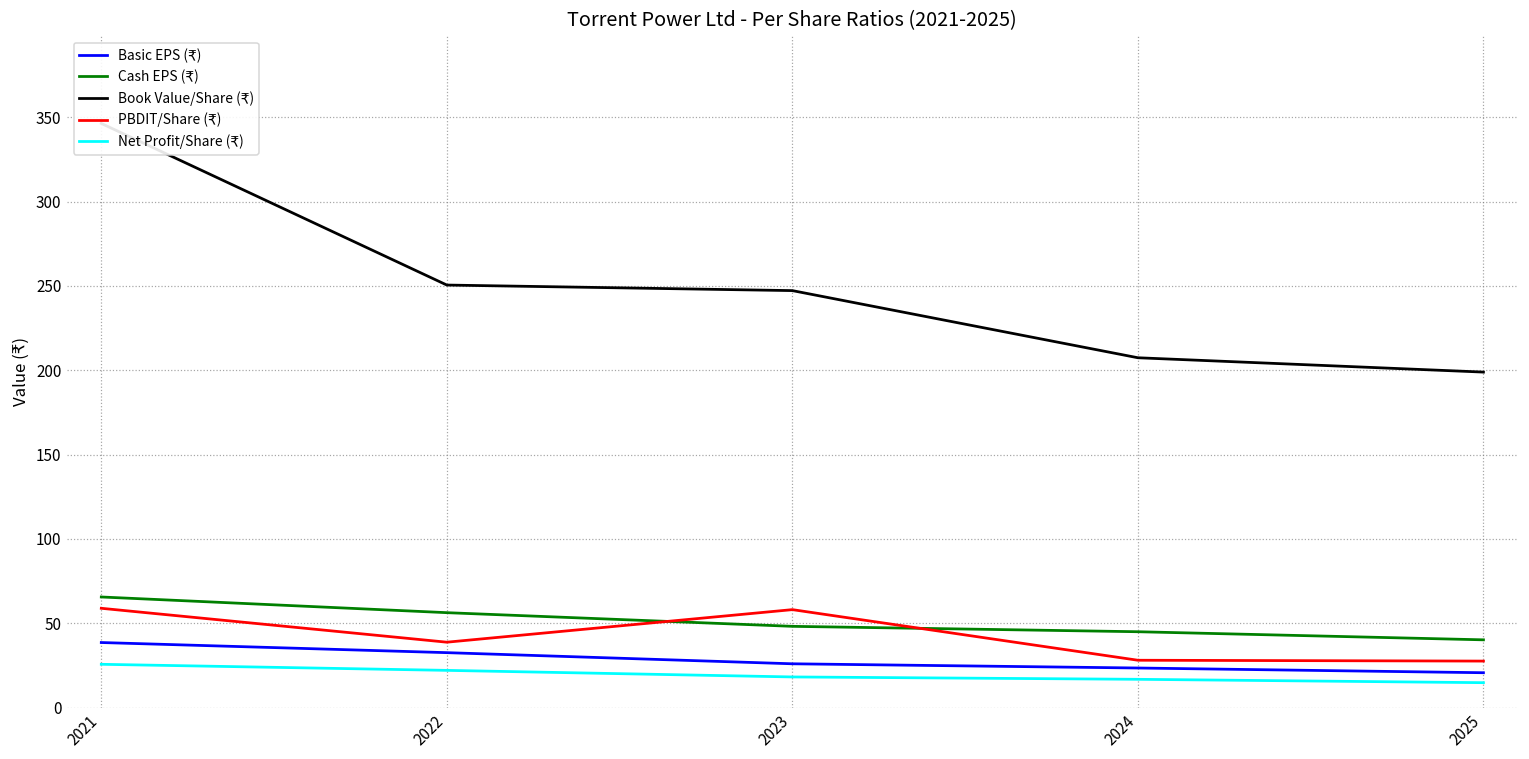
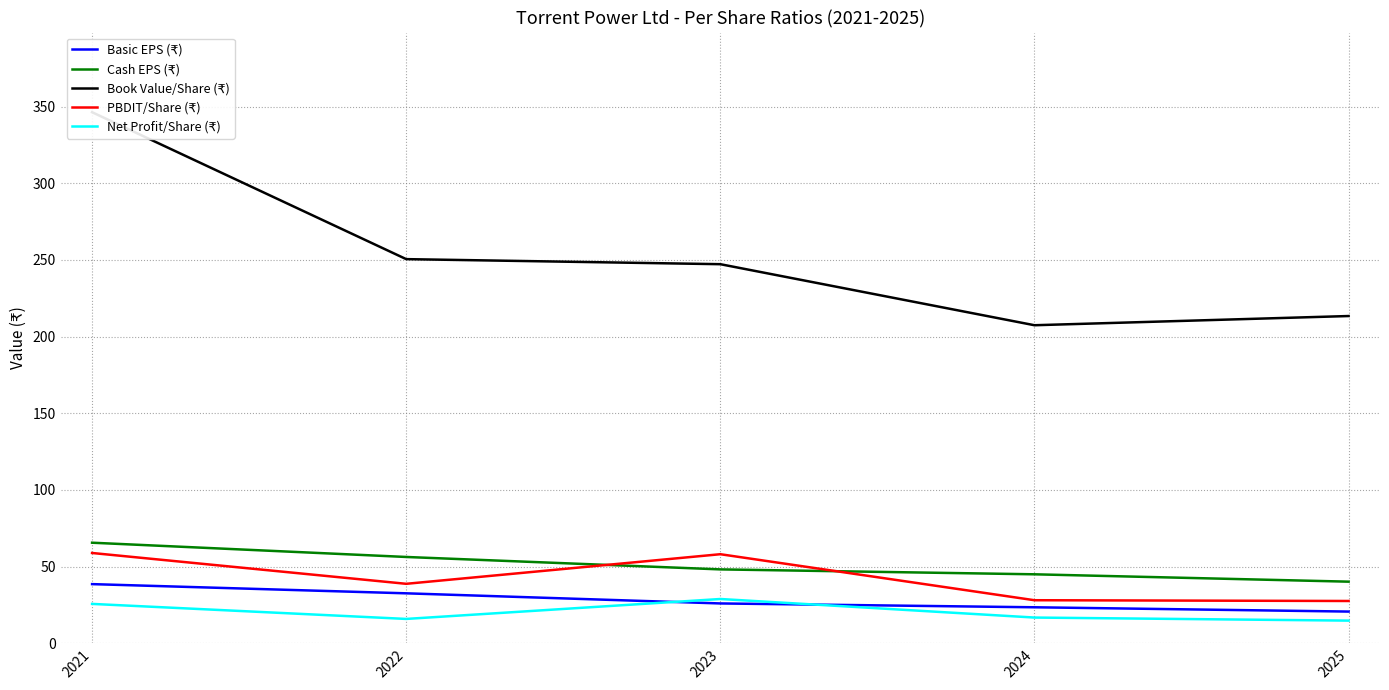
Net Profit/Share (₹), 2022: 22 -> 16
Net Profit/Share (₹), 2023: 18 -> 29
Book Value/Share (₹), 2025: 199 -> 213
